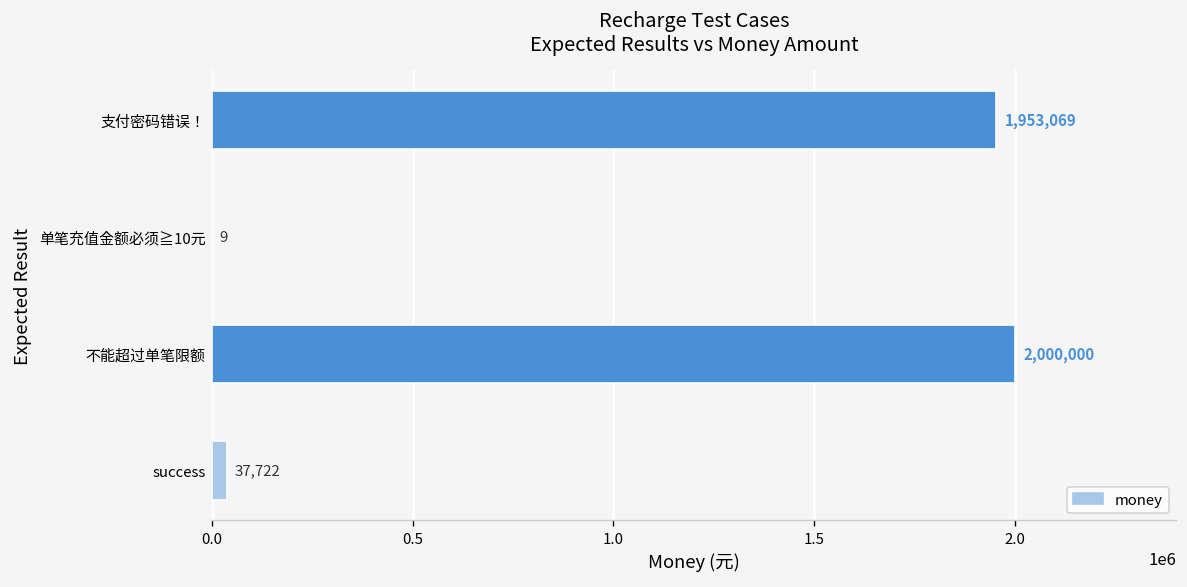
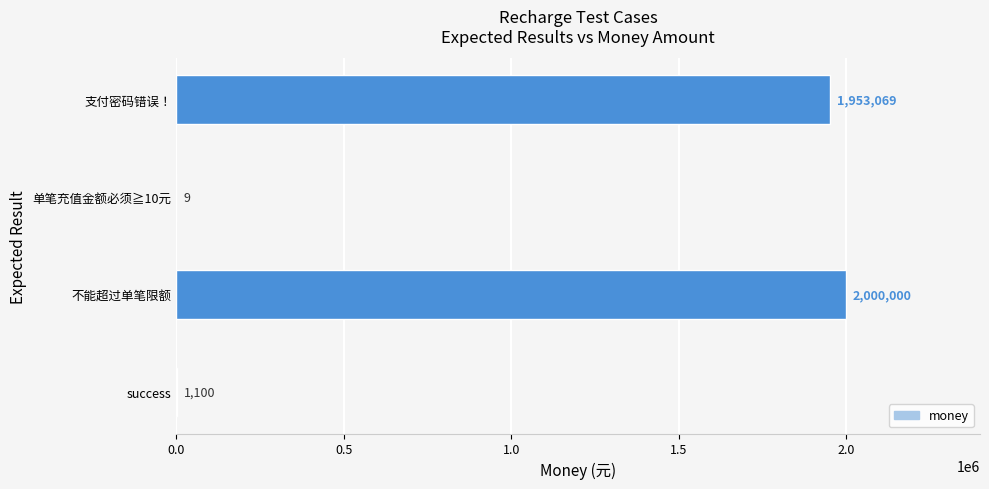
success: 37,722 -> 1,100
